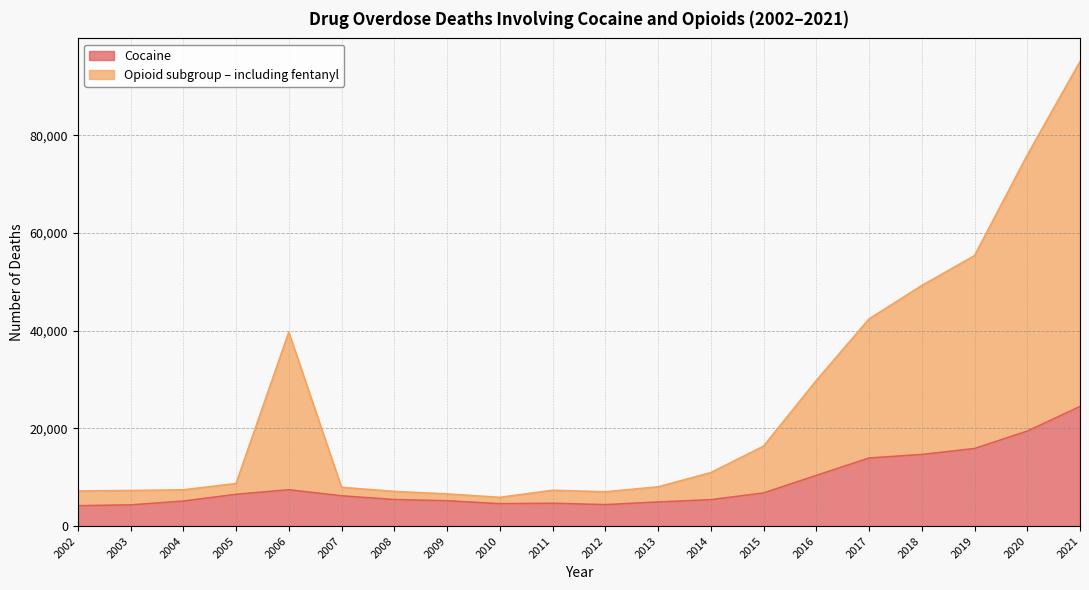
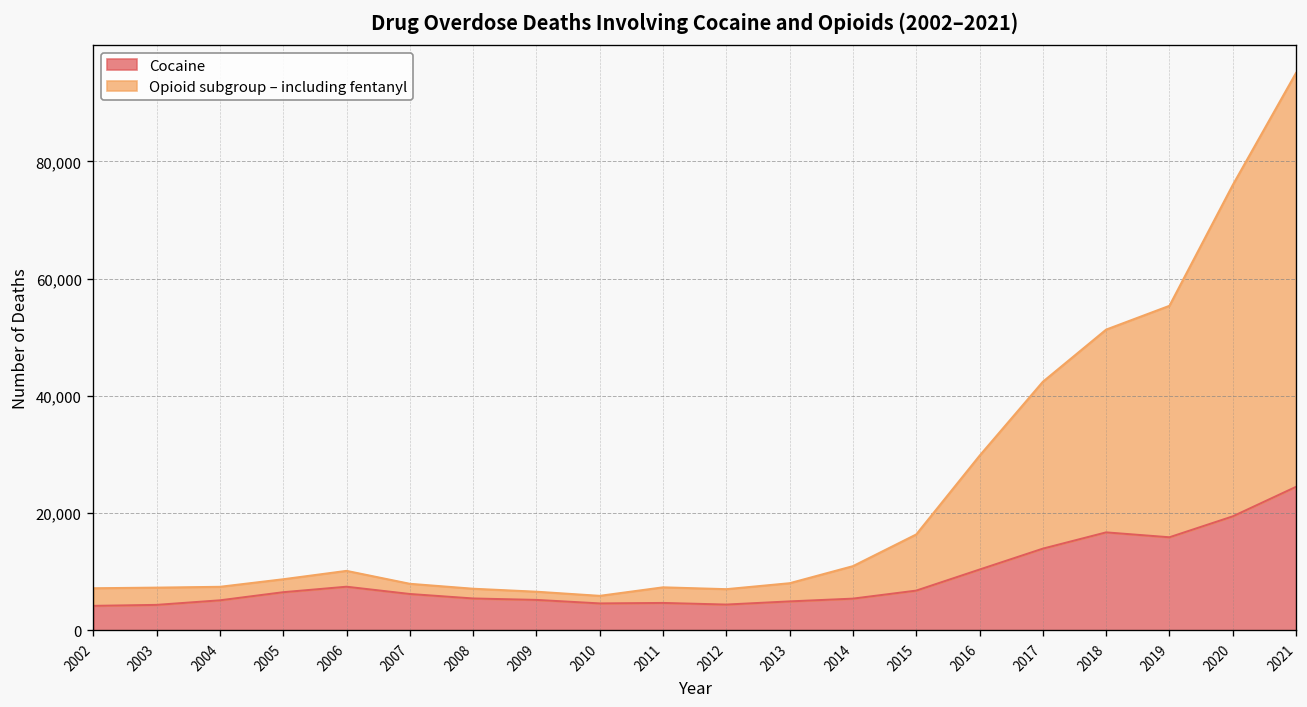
Opioid subgroup – including fentanyl, 2006: 32,000 -> 3,000
Cocaine, 2018: 15,000 -> 17,000
